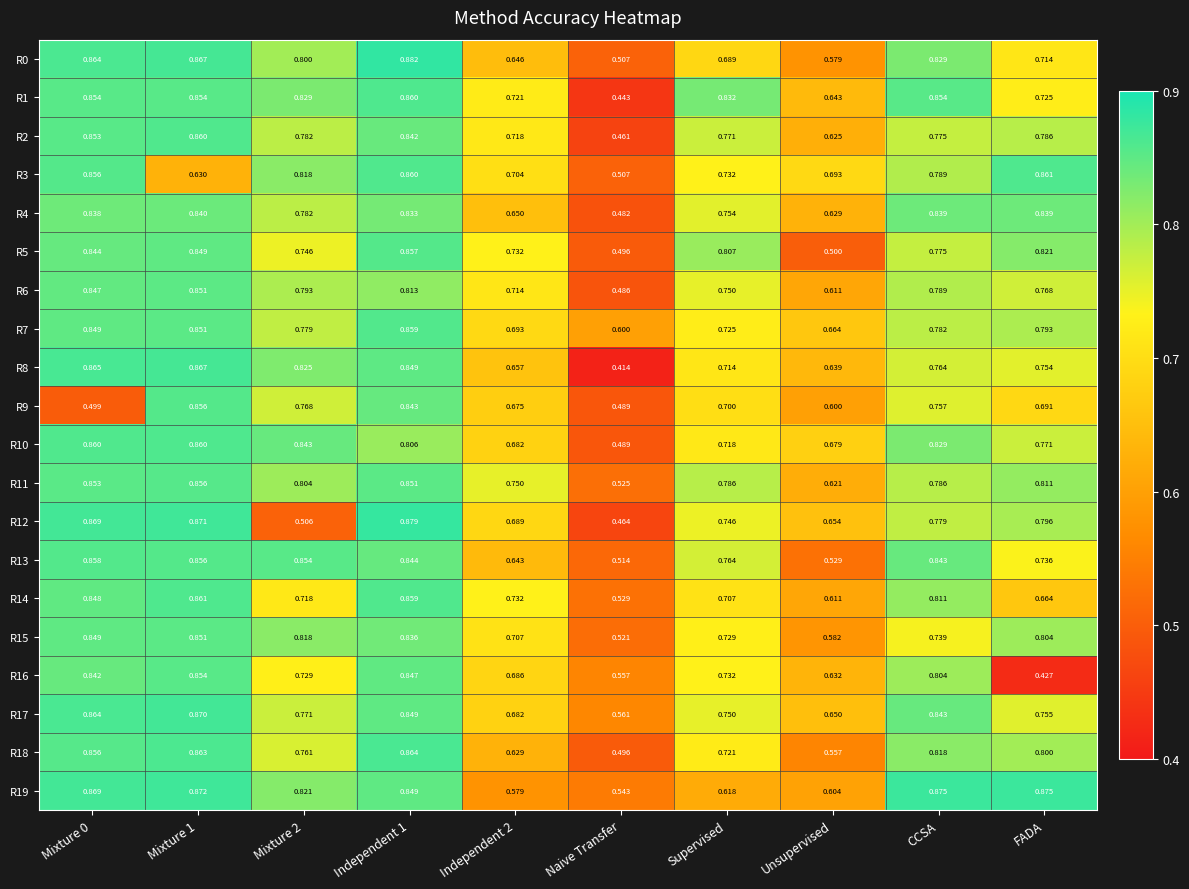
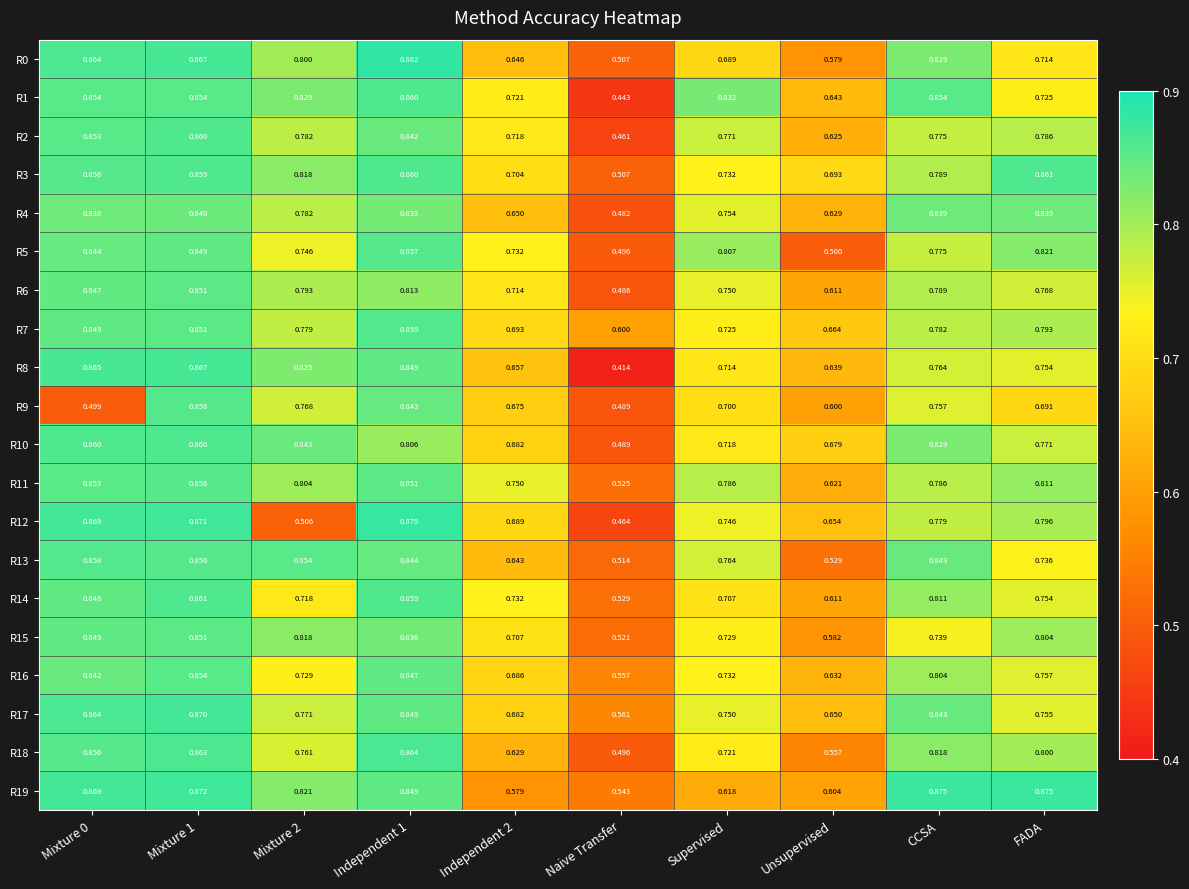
R3, Mixture 1: 0.630 -> 0.859
R14, FADA: 0.664 -> 0.754
R16, FADA: 0.427 -> 0.757
